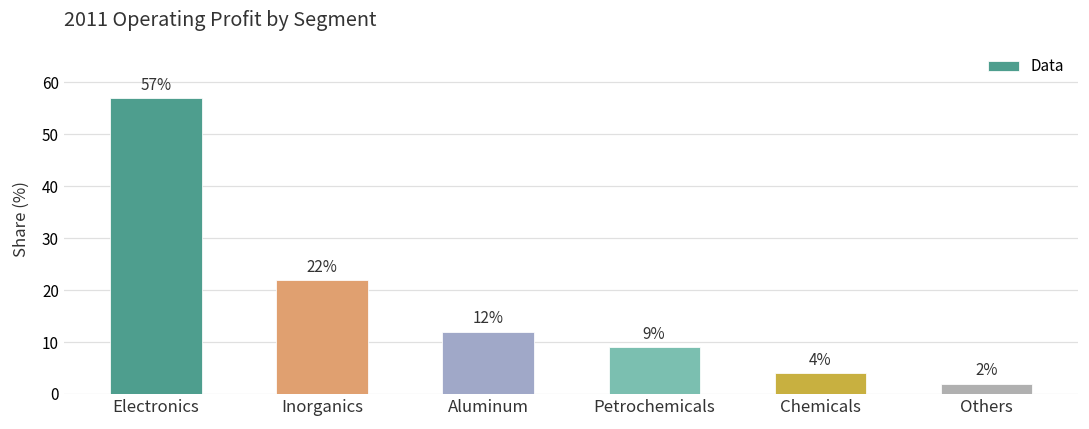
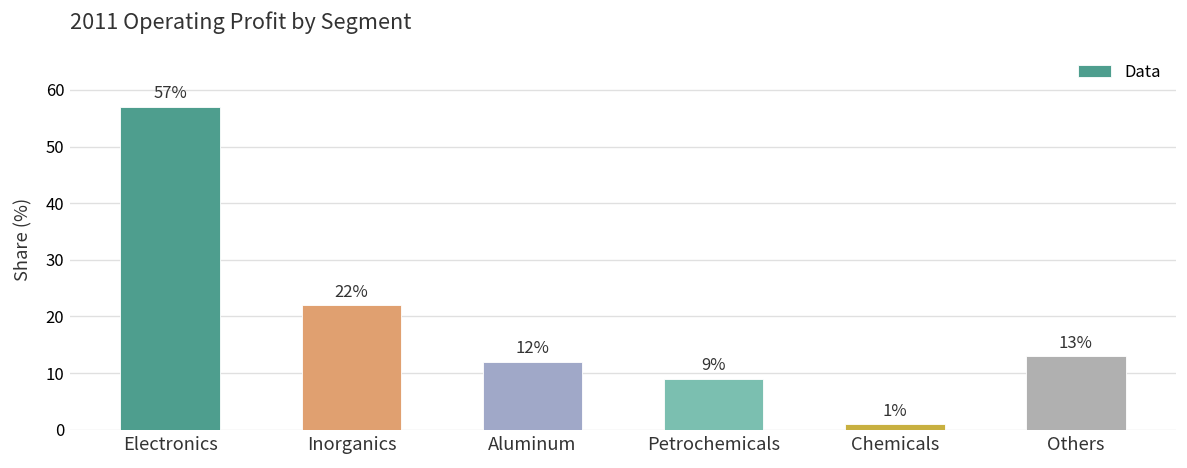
Chemicals: 4% -> 1%
Others: 2% -> 13%
